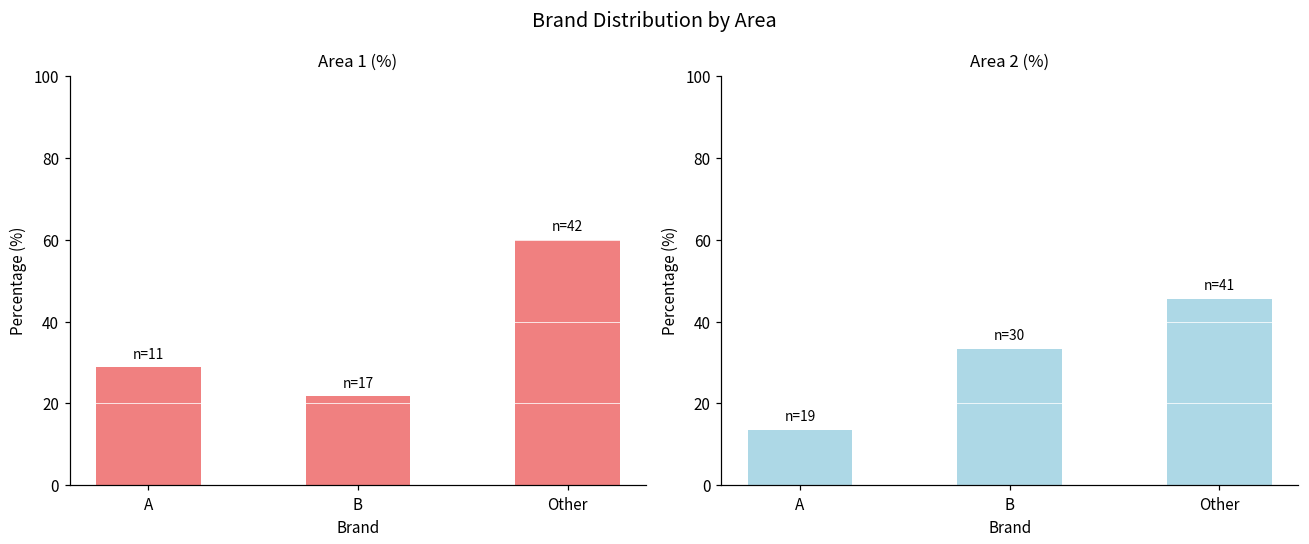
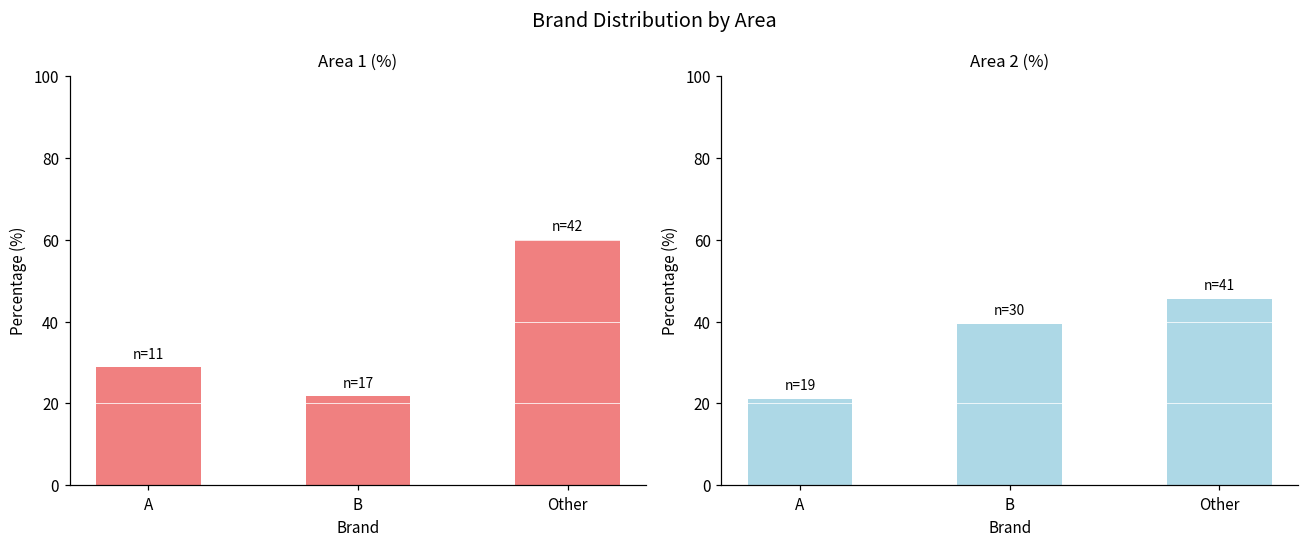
Area 2 (%), A: 14 -> 21
Area 2 (%), B: 33 -> 40
